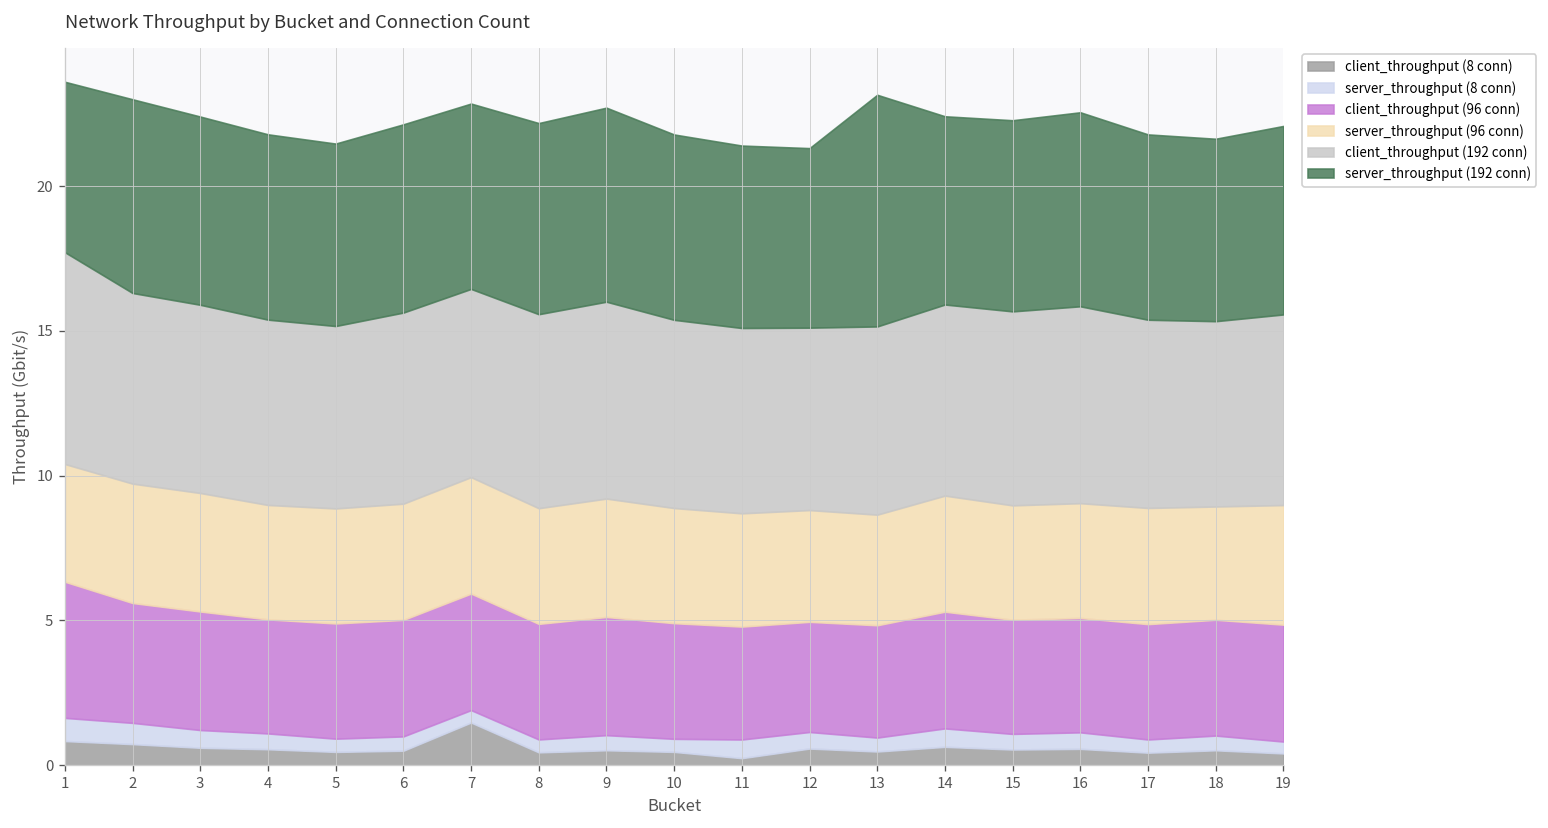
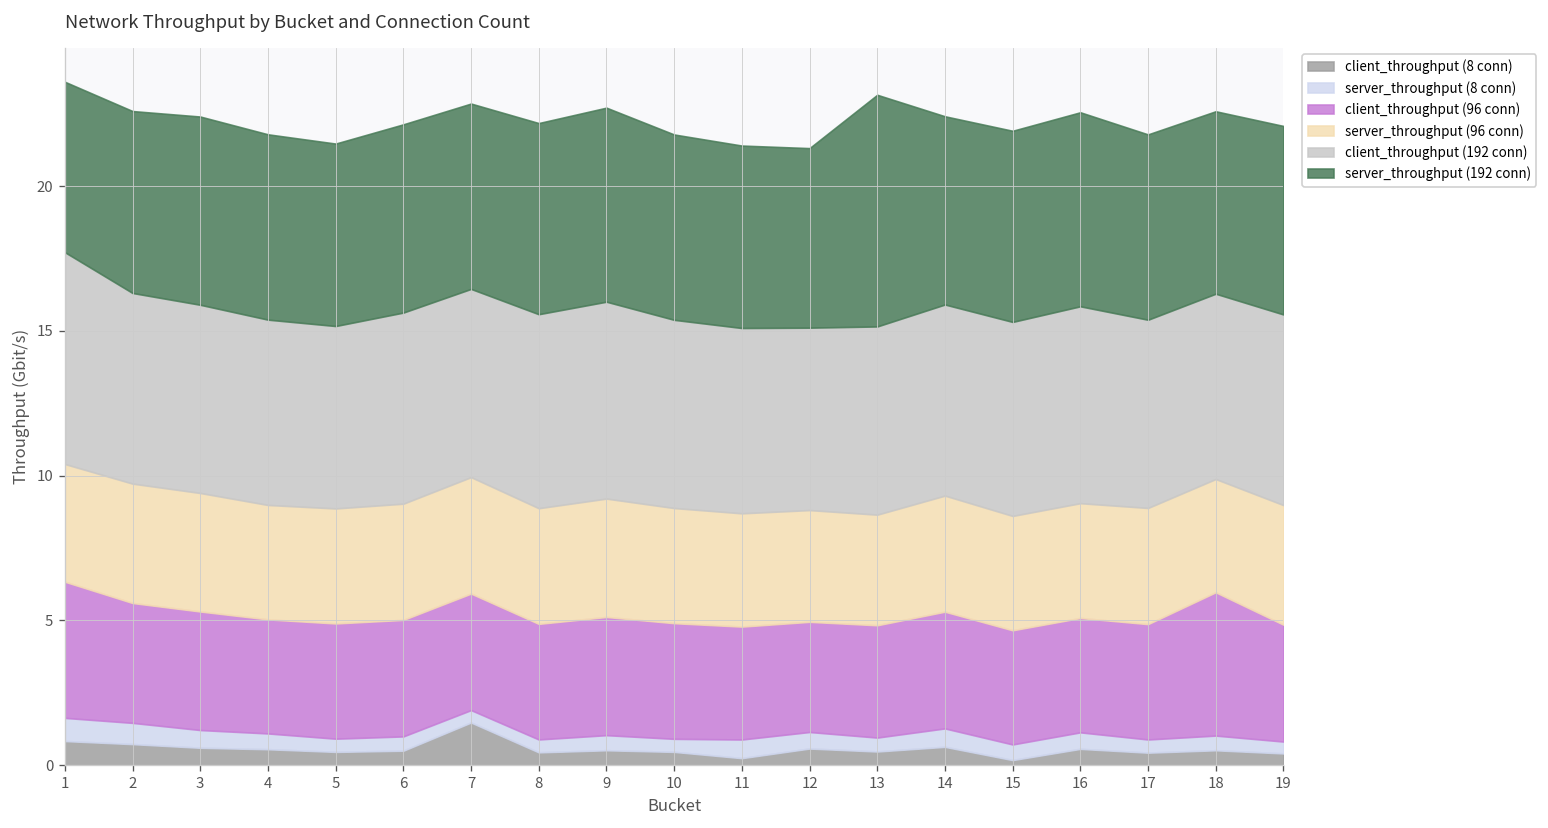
server_throughput (192 conn), 2: 6.7 -> 6.3
client_throughput (8 conn), 15: 0.5 -> 0.2
client_throughput (96 conn), 18: 4.0 -> 4.9
